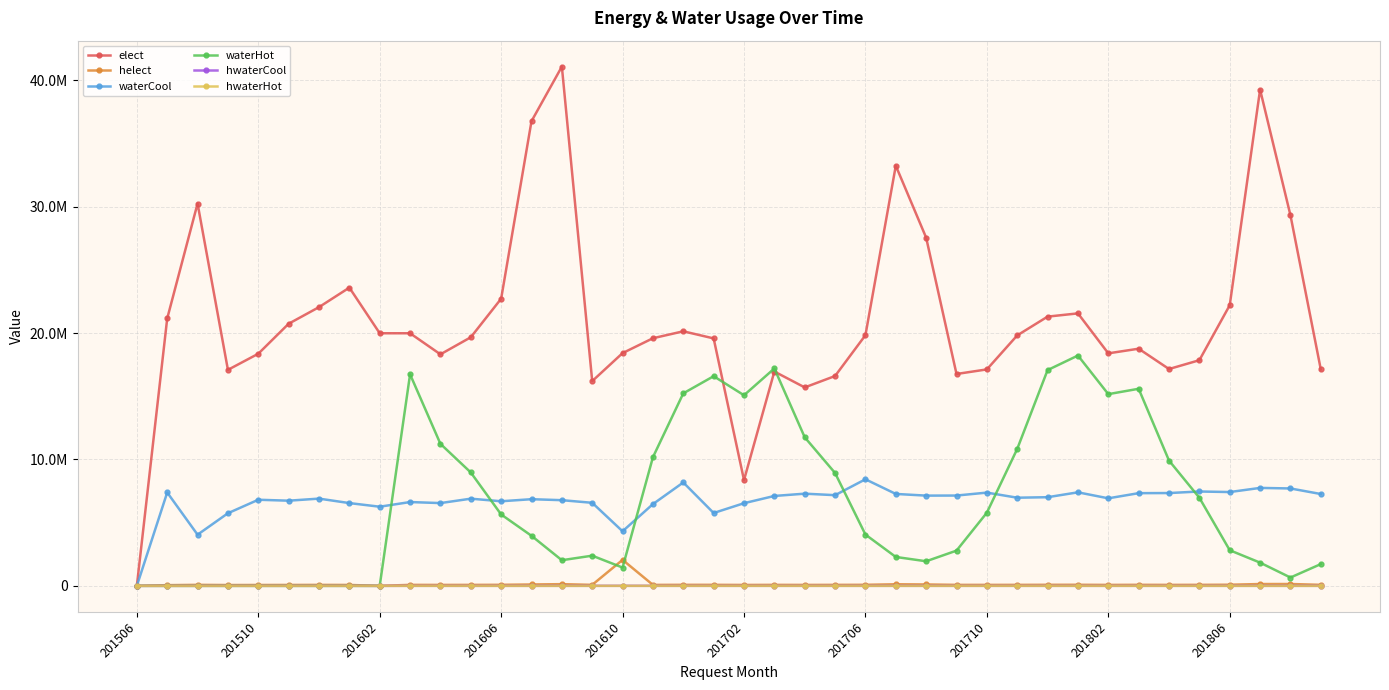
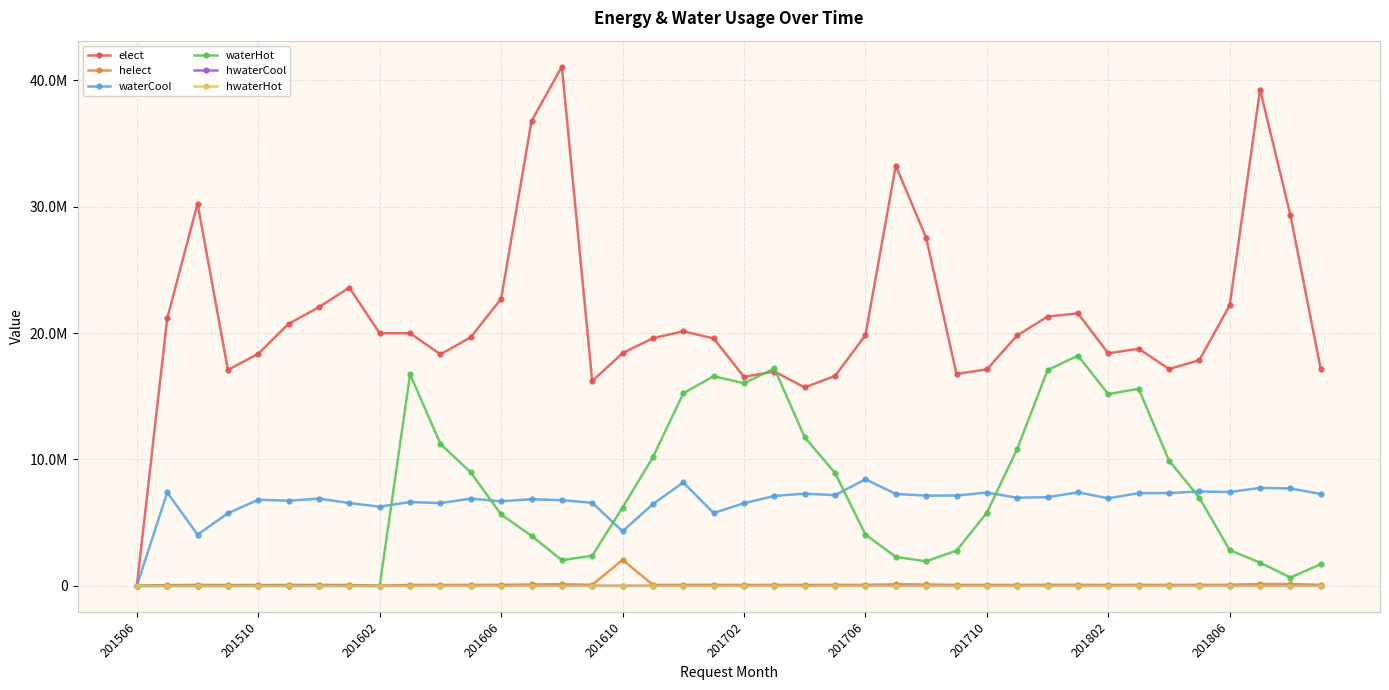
waterHot, 201610: 1400000 -> 6200000
elect, 201702: 8400000 -> 16500000
waterHot, 201702: 15100000 -> 16000000
